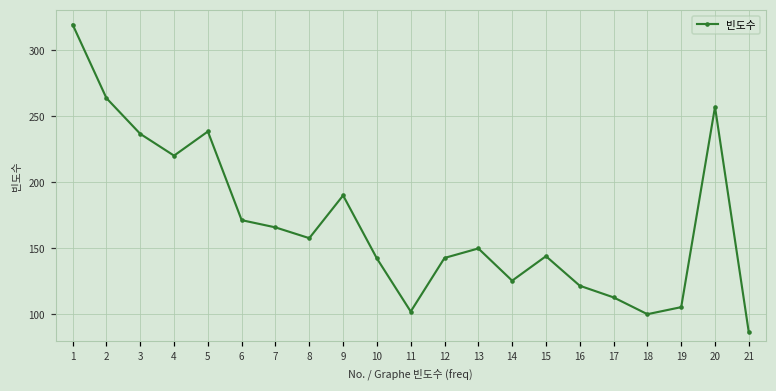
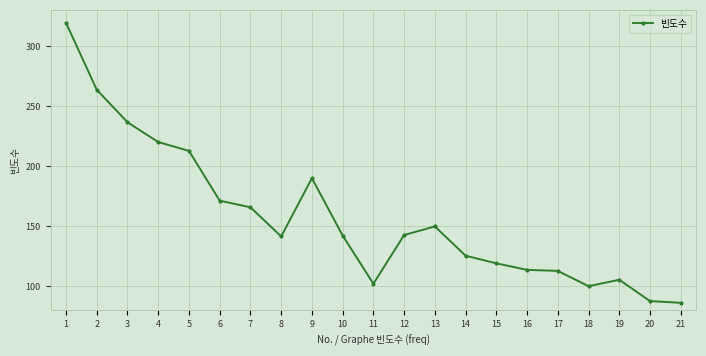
5: 238 -> 213
8: 158 -> 141
15: 144 -> 119
16: 122 -> 114
20: 257 -> 88
